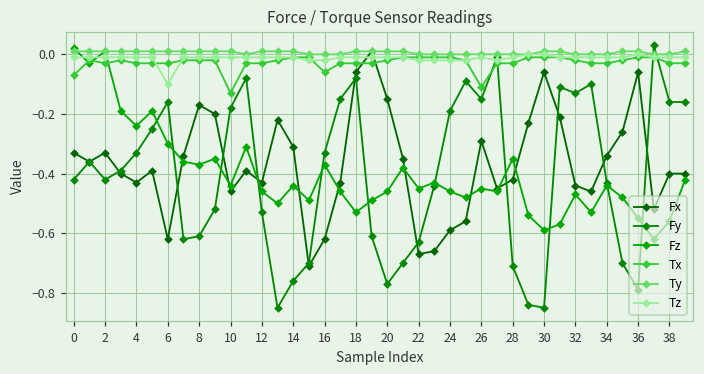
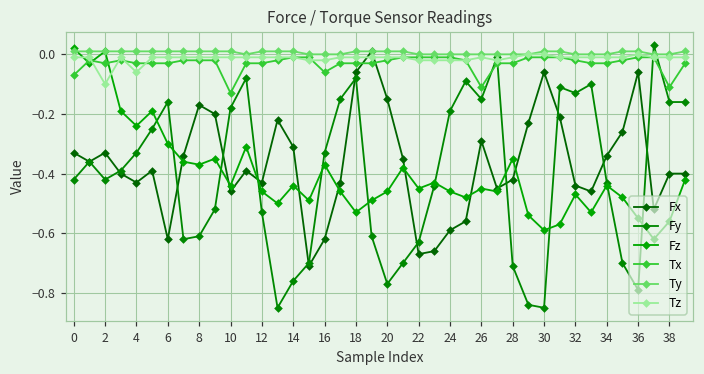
Tz, 2: -0.01 -> -0.10
Tz, 4: -0.01 -> -0.06
Tz, 6: -0.10 -> -0.01
Tx, 38: -0.03 -> -0.11
